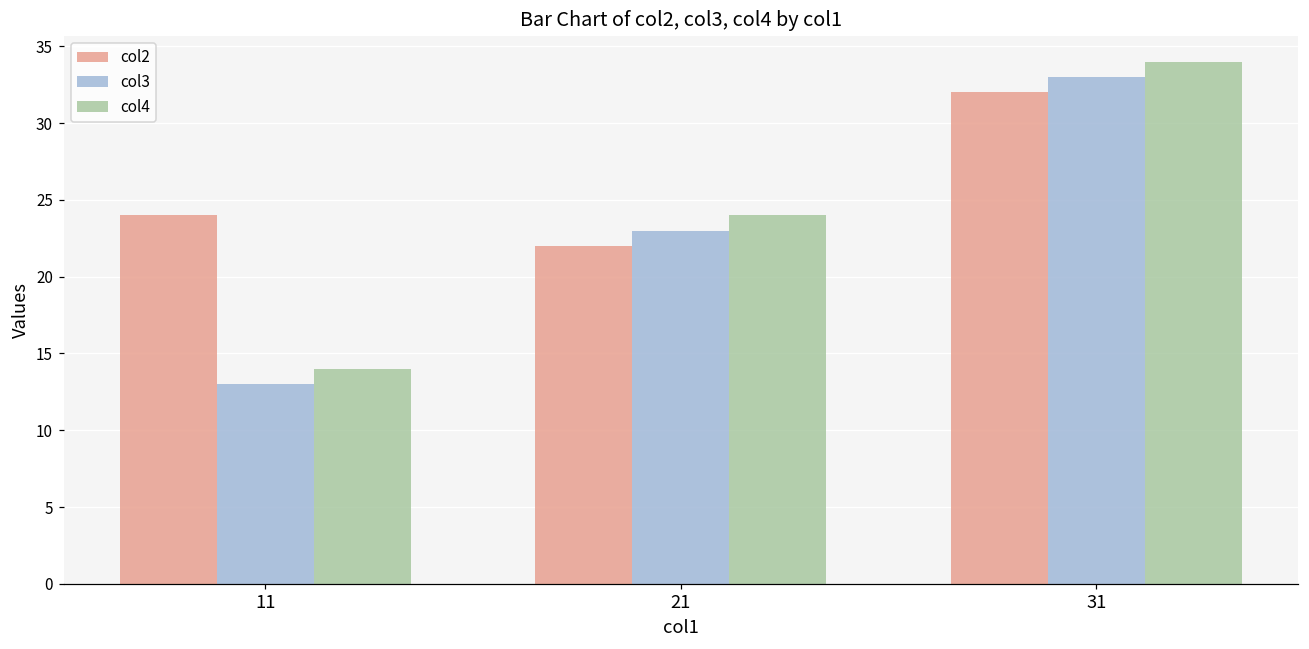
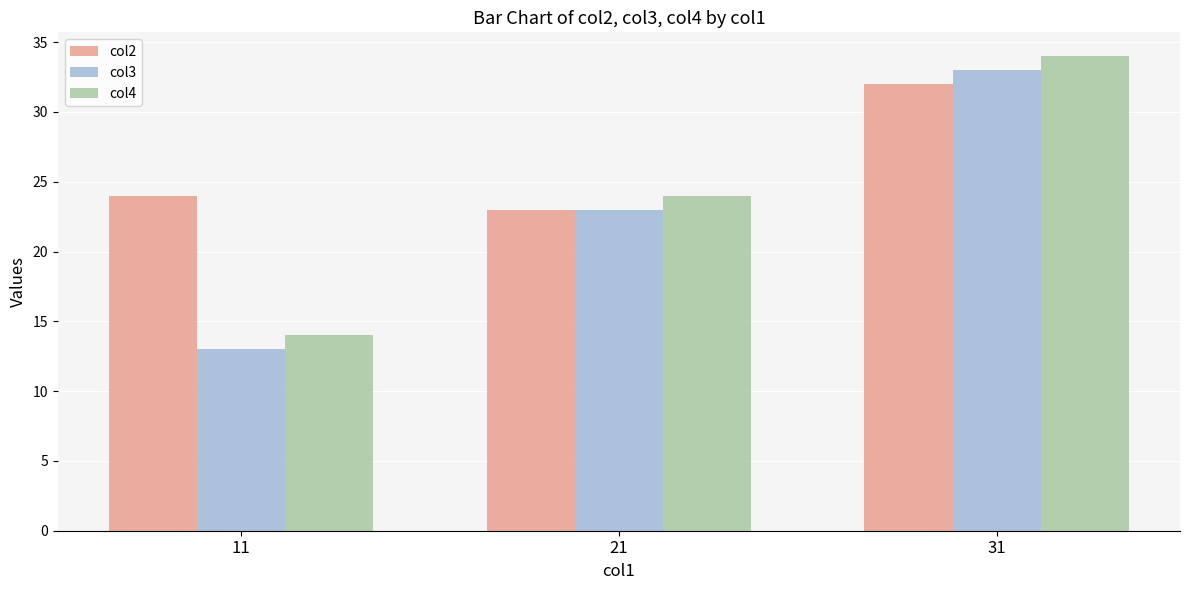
col2, 21: 22 -> 23
